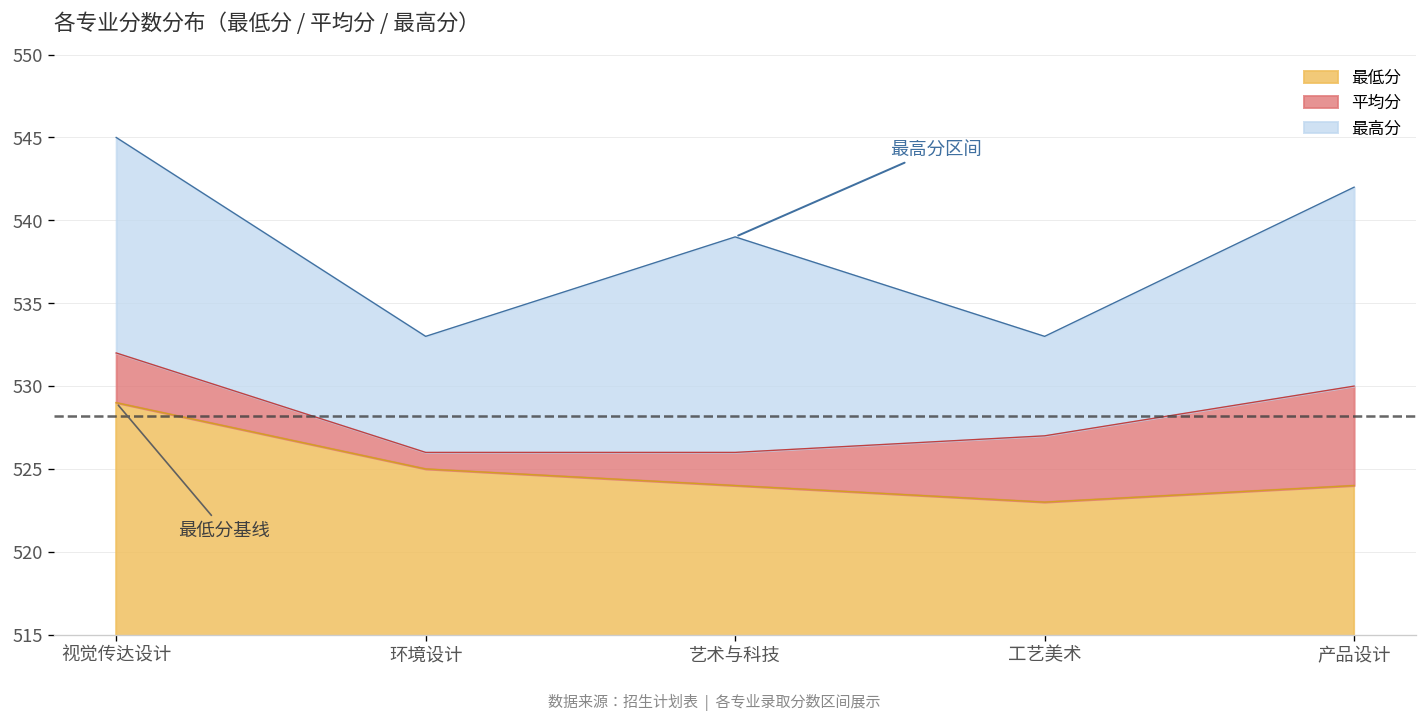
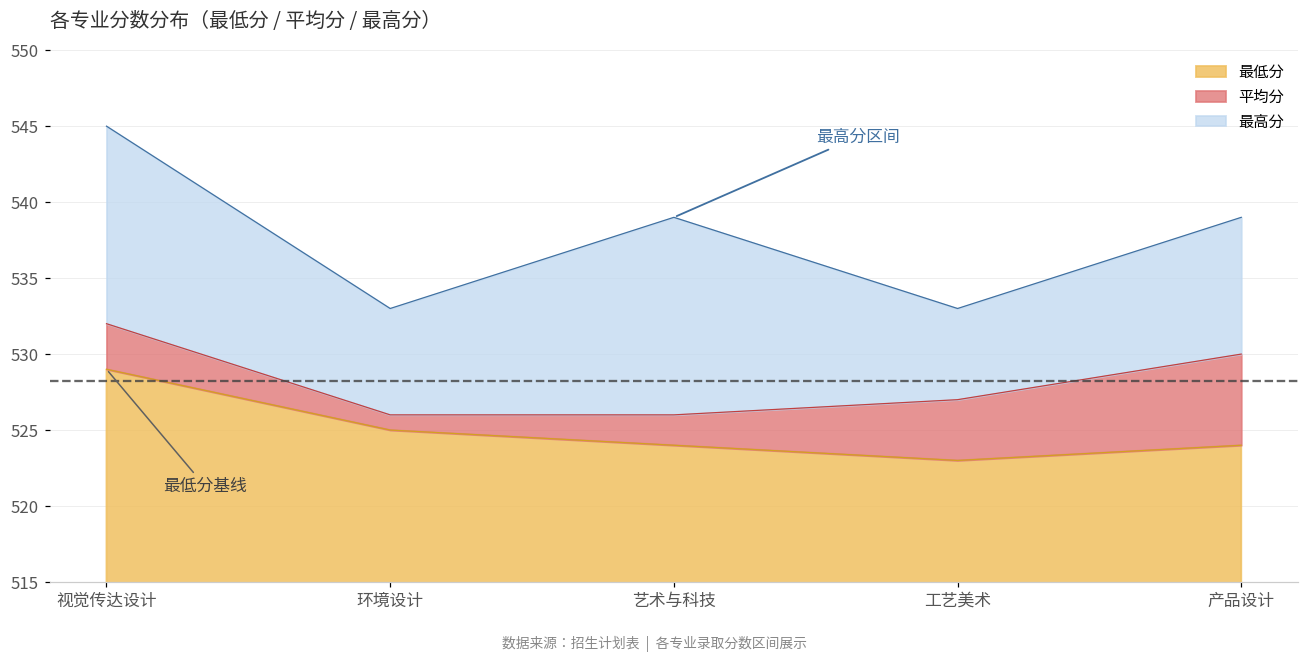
最高分, 产品设计: 542 -> 539
